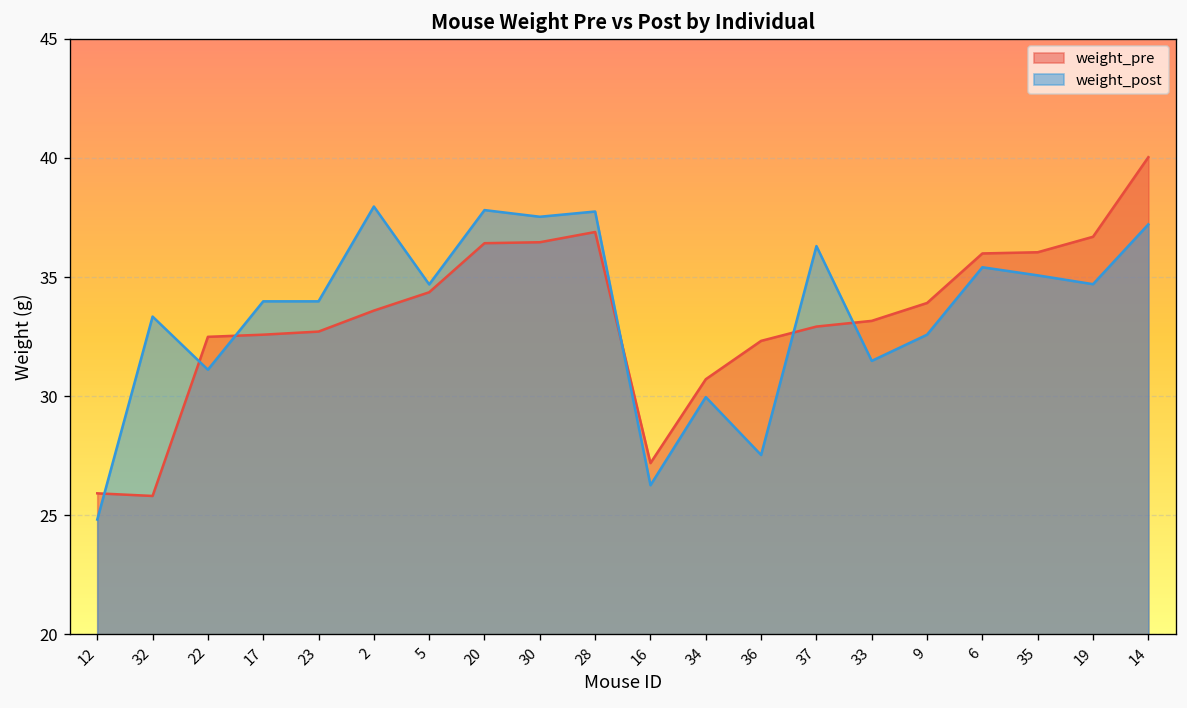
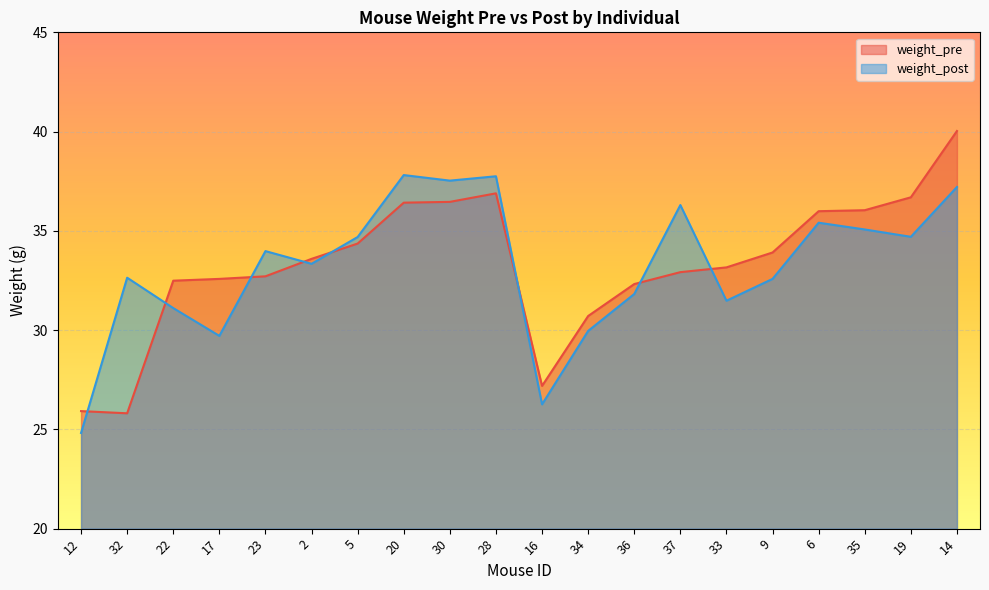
weight_post, 32: 33.3 -> 32.6
weight_post, 17: 34.0 -> 29.7
weight_post, 2: 38.0 -> 33.3
weight_post, 36: 27.5 -> 31.8
